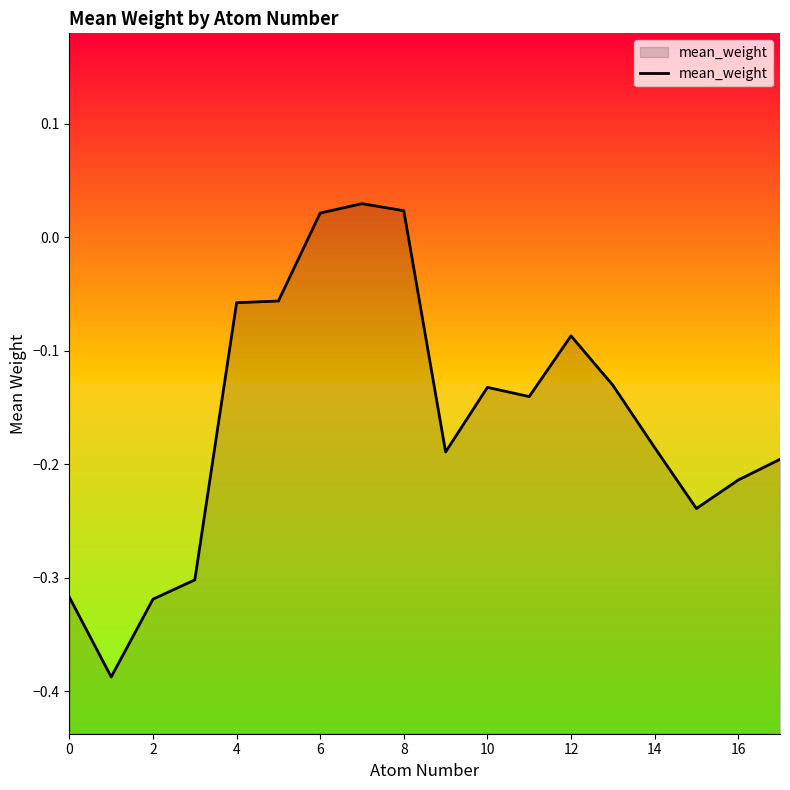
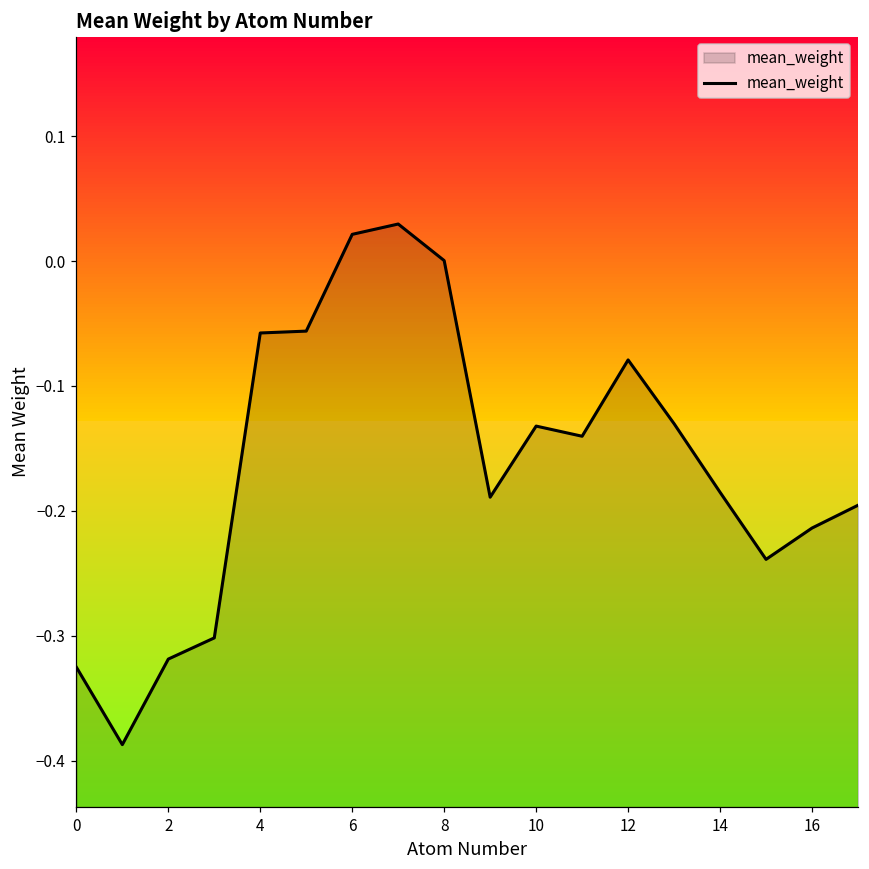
0: -0.317 -> -0.325
8: 0.023 -> 0.000
12: -0.087 -> -0.079
